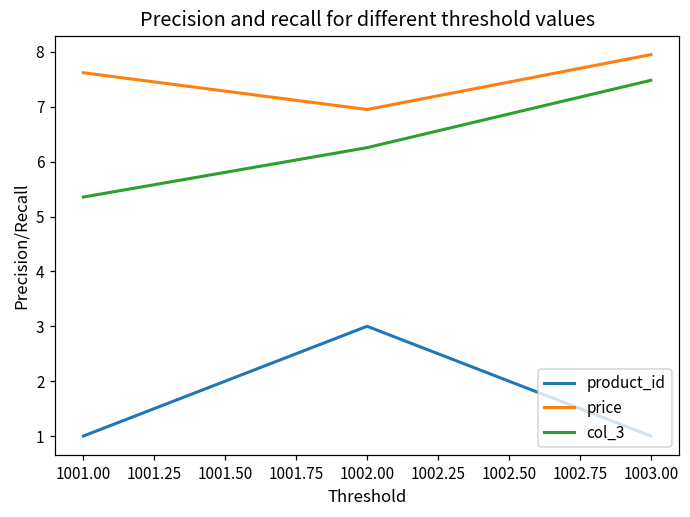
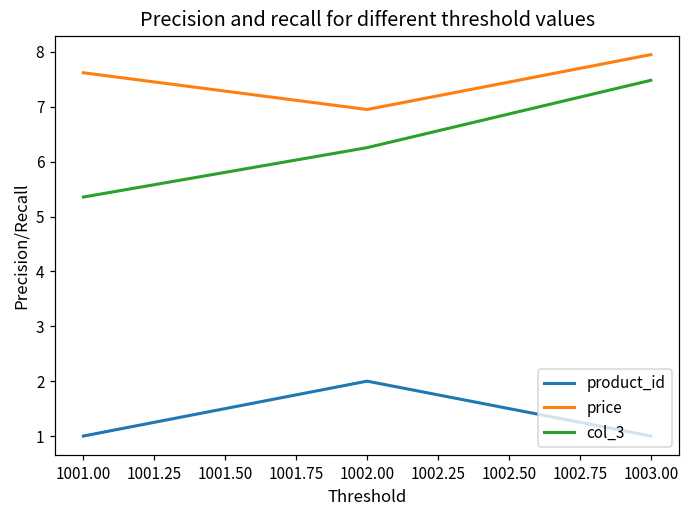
product_id, 1002.00: 3 -> 2
